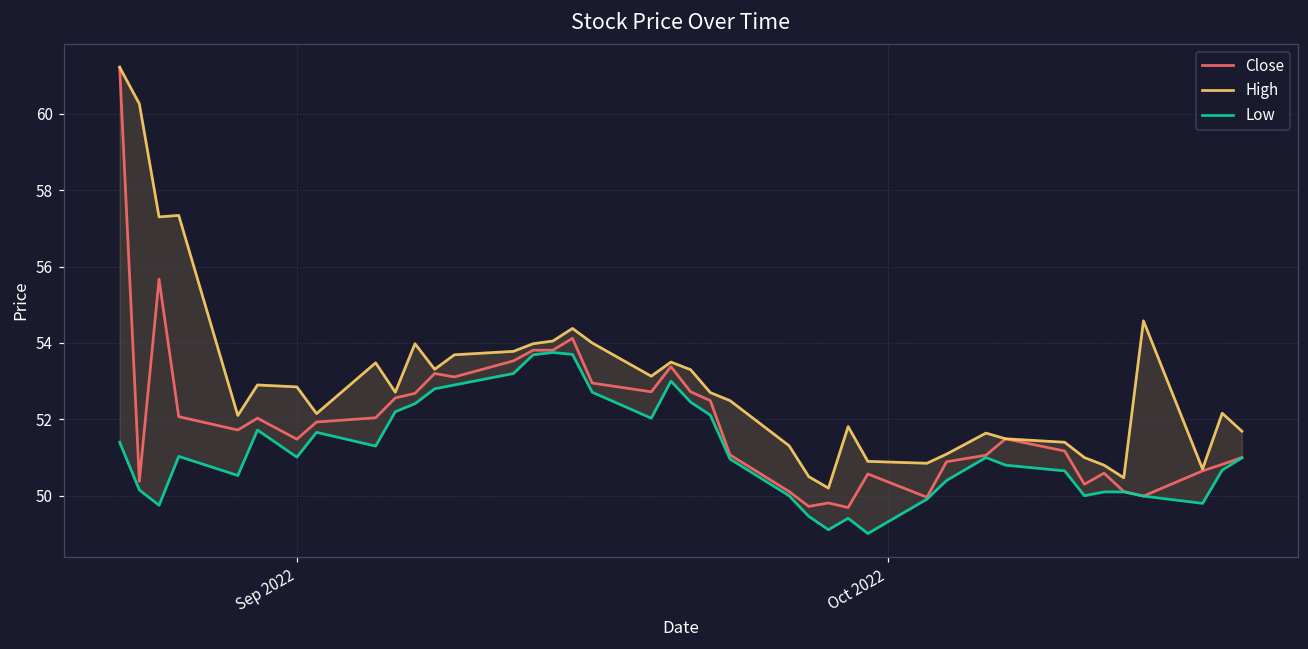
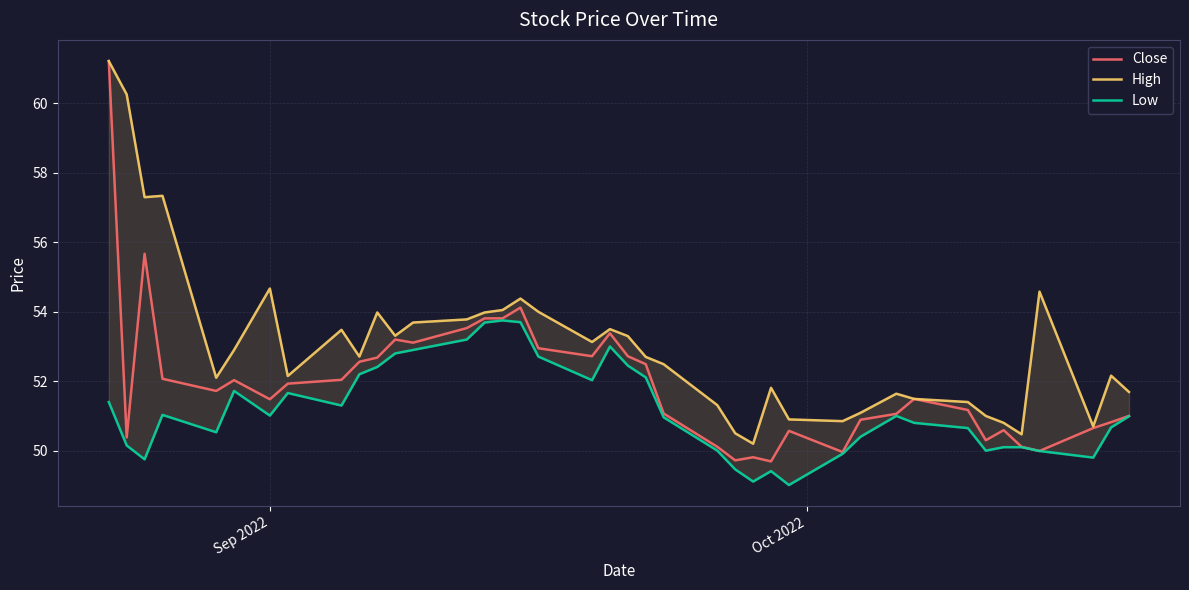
High, Sep 2022: 52.9 -> 54.7
